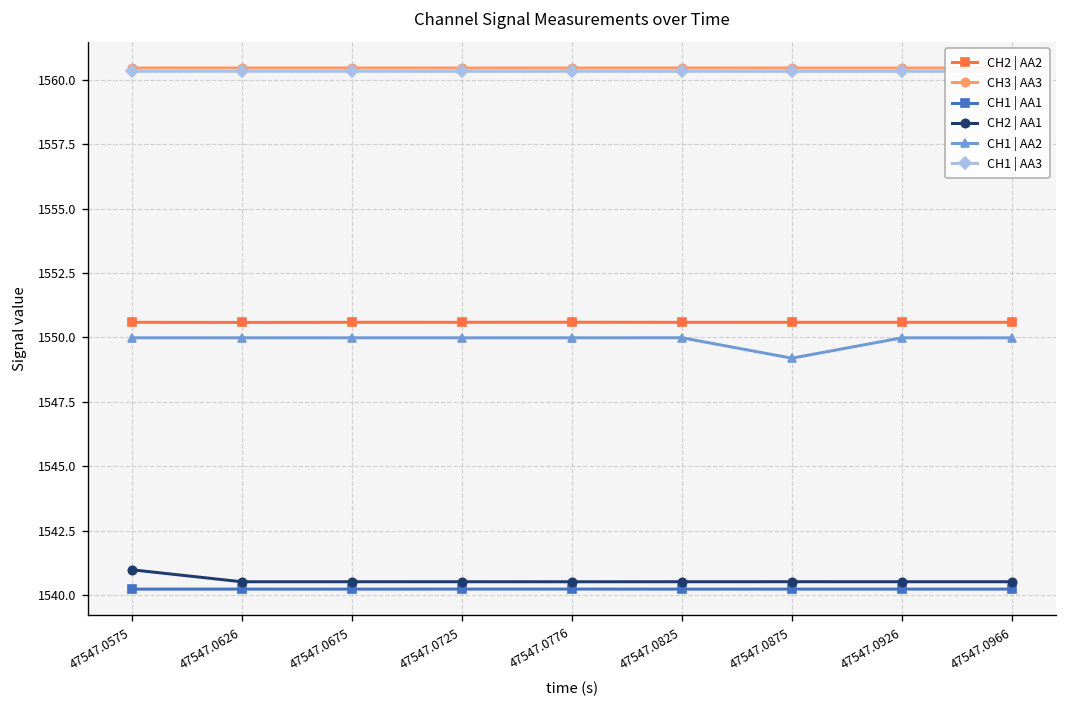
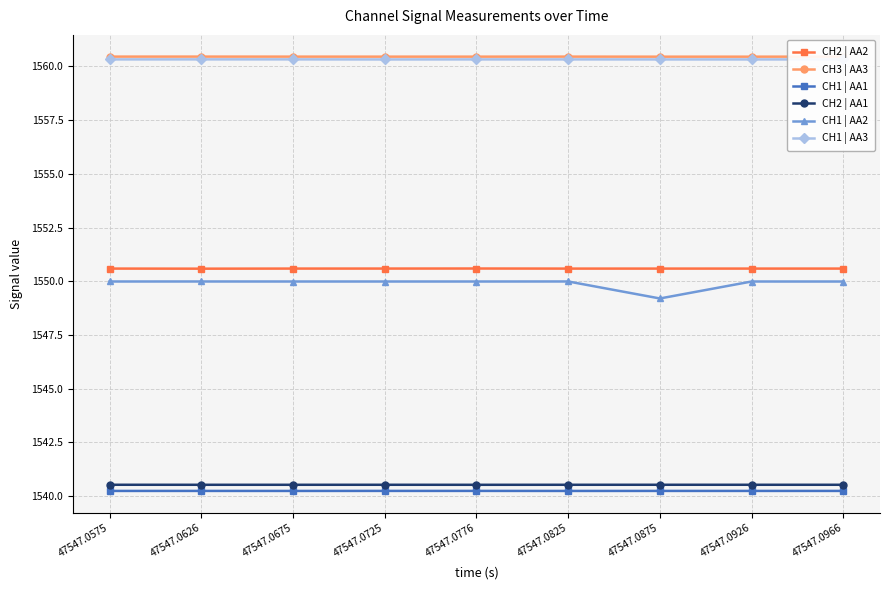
CH2 | AA1, 47547.0575: 1541.0 -> 1540.5
